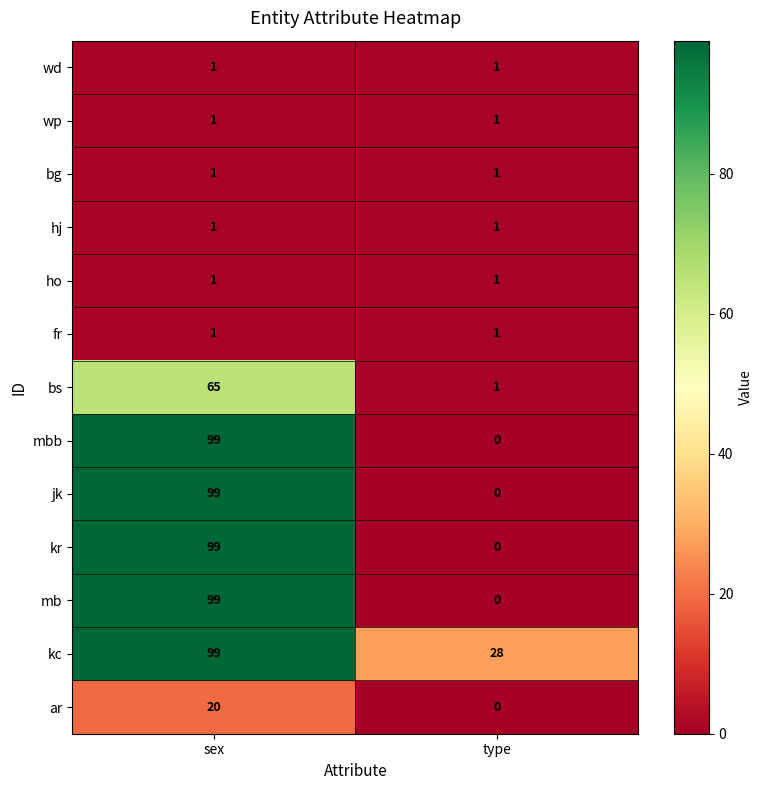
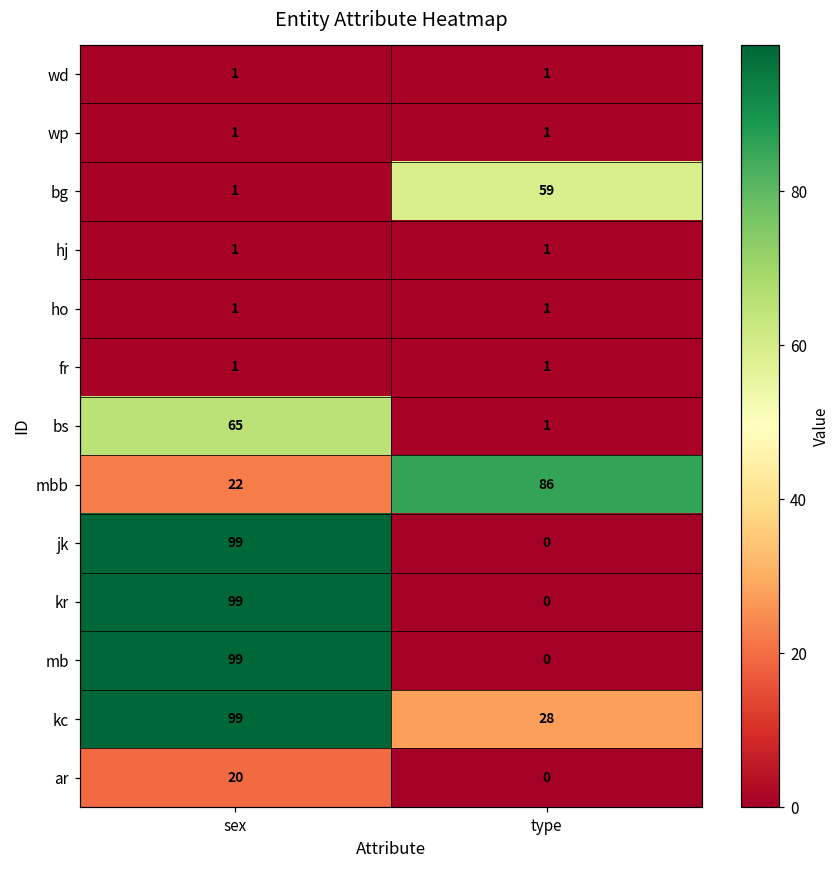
bg, type: 1 -> 59
mbb, sex: 99 -> 22
mbb, type: 0 -> 86
